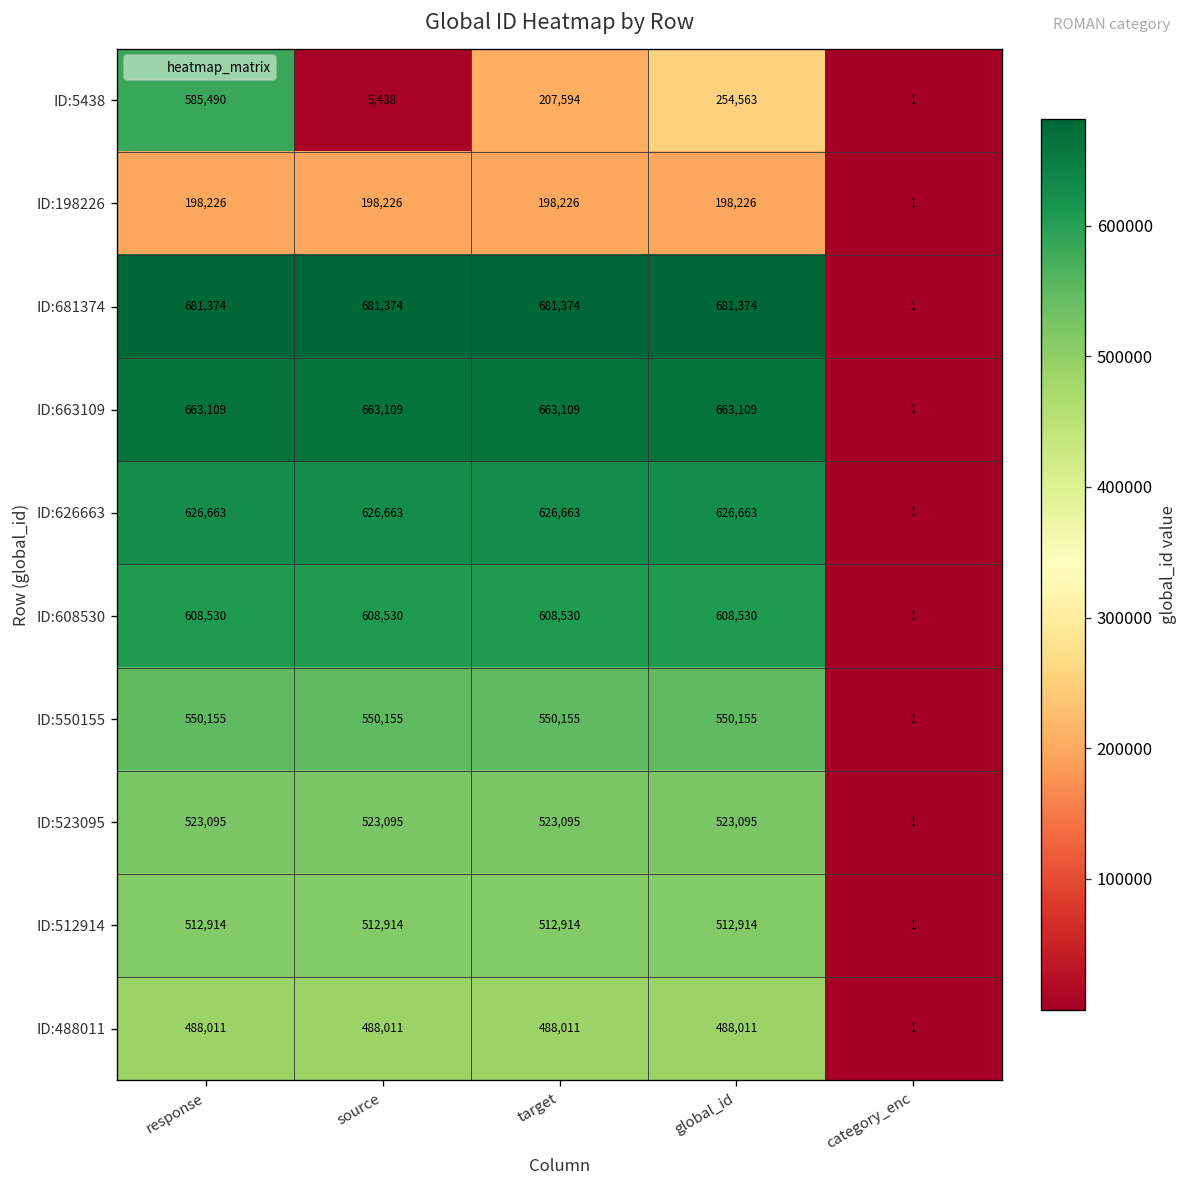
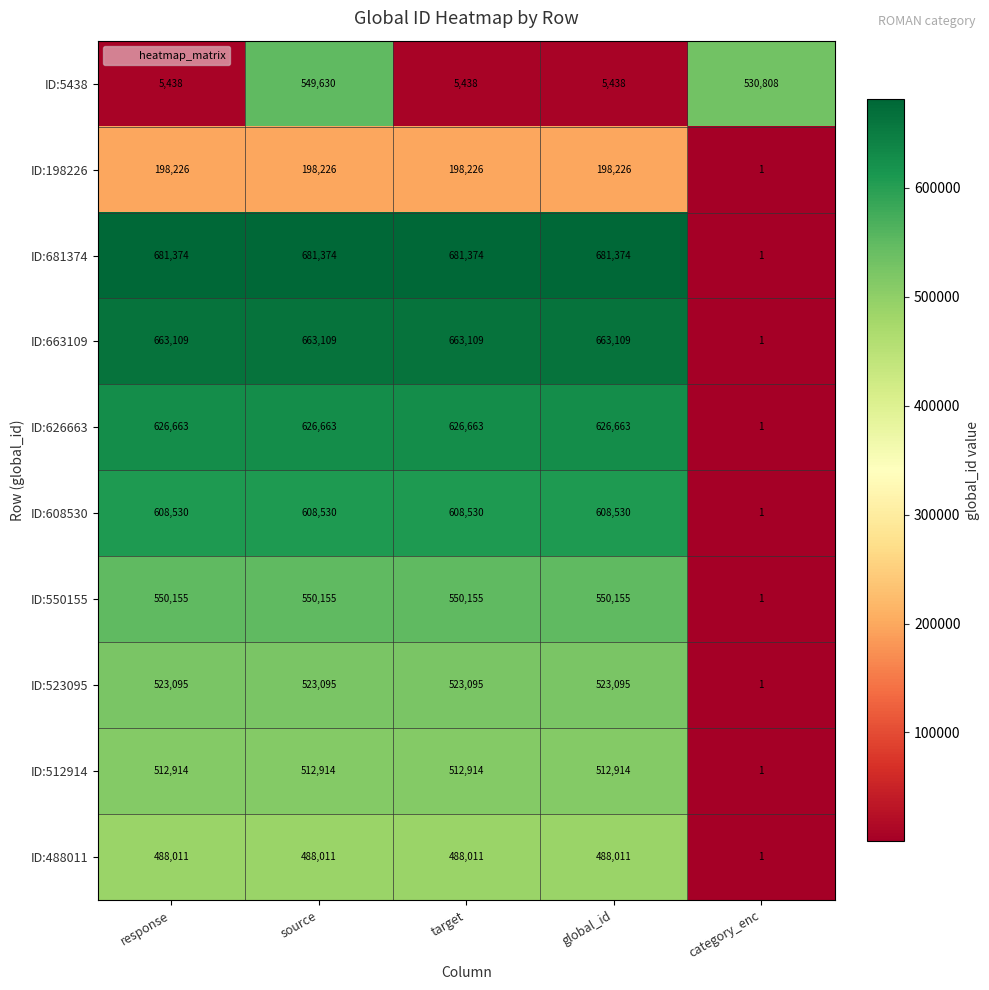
ID:5438, response: 585,490 -> 5,438
ID:5438, source: 5,438 -> 549,630
ID:5438, target: 207,594 -> 5,438
ID:5438, global_id: 254,563 -> 5,438
ID:5438, category_enc: 1 -> 530,808
